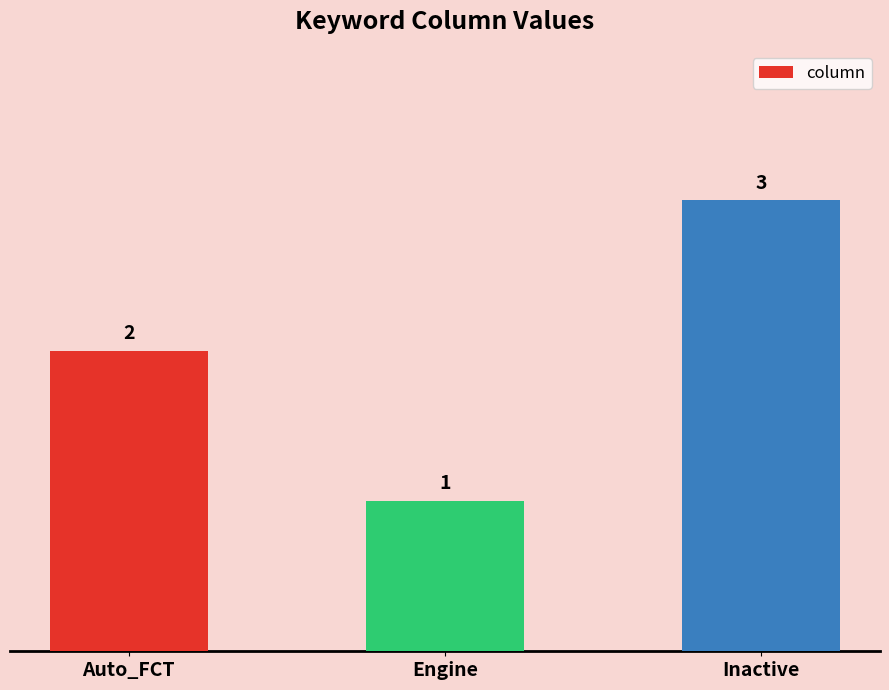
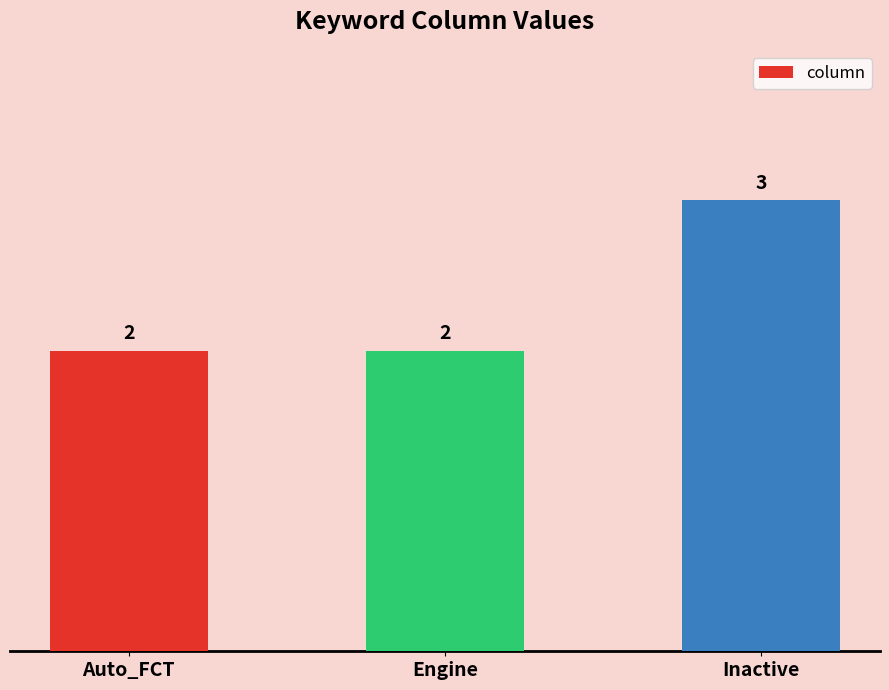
Engine: 1 -> 2
